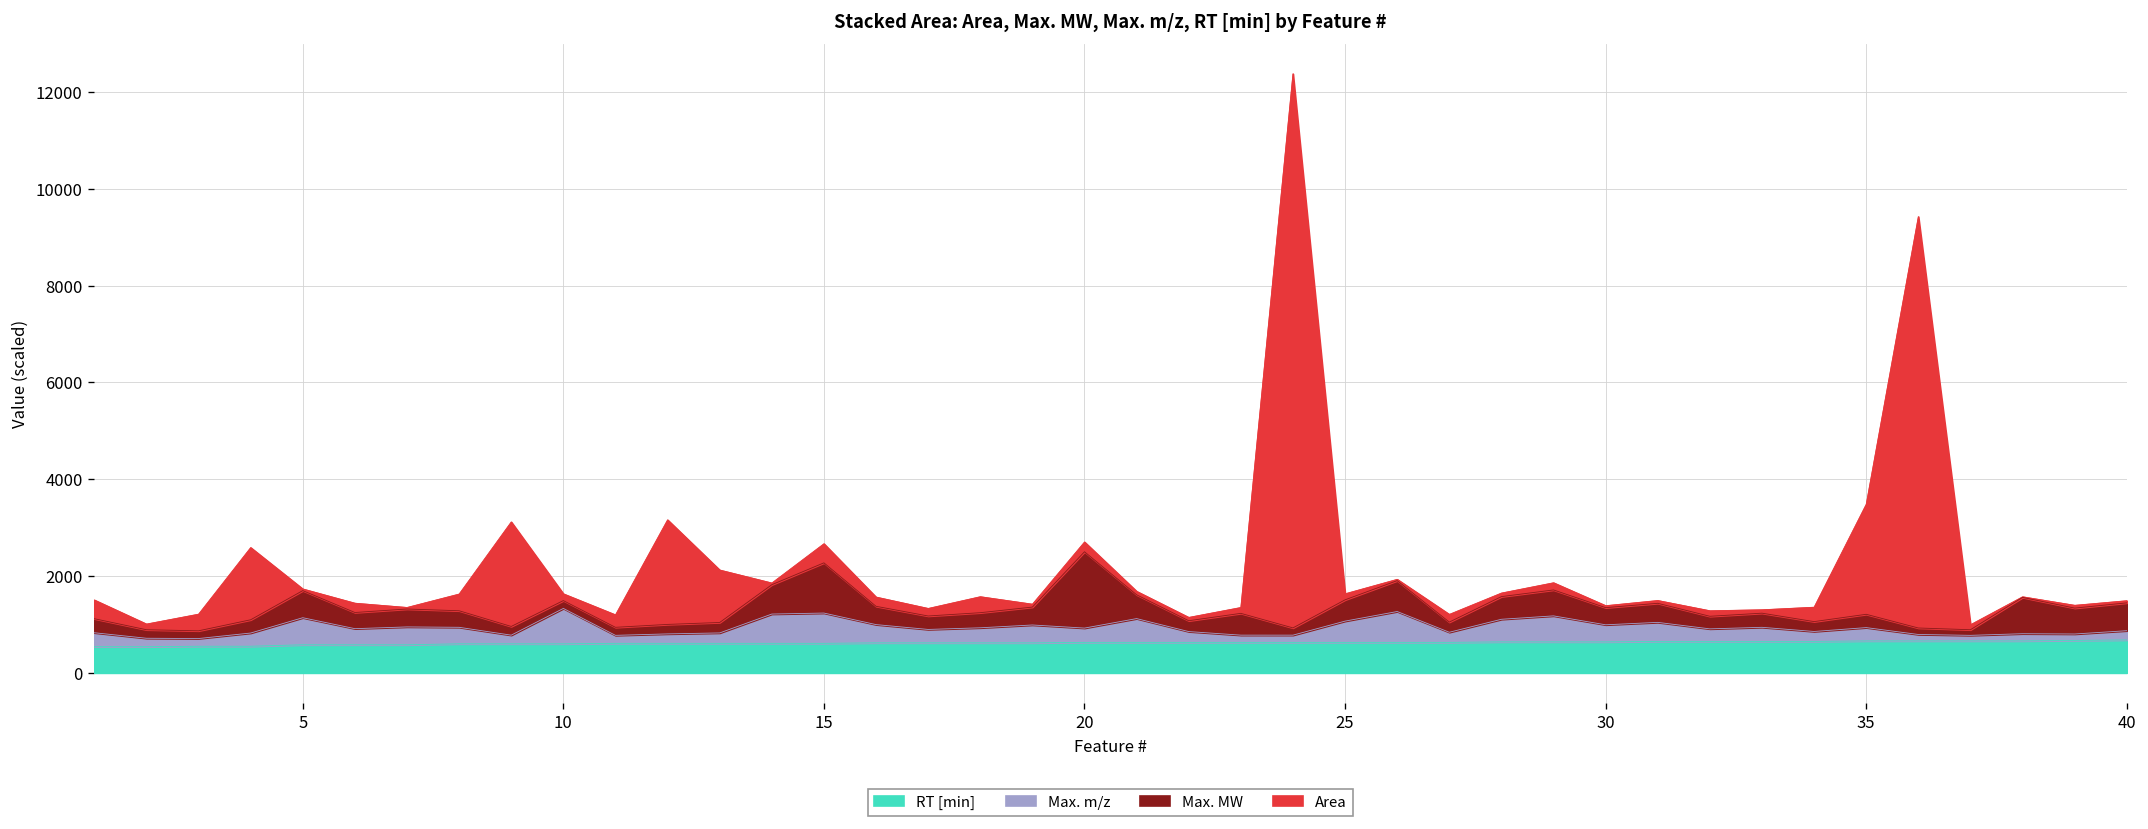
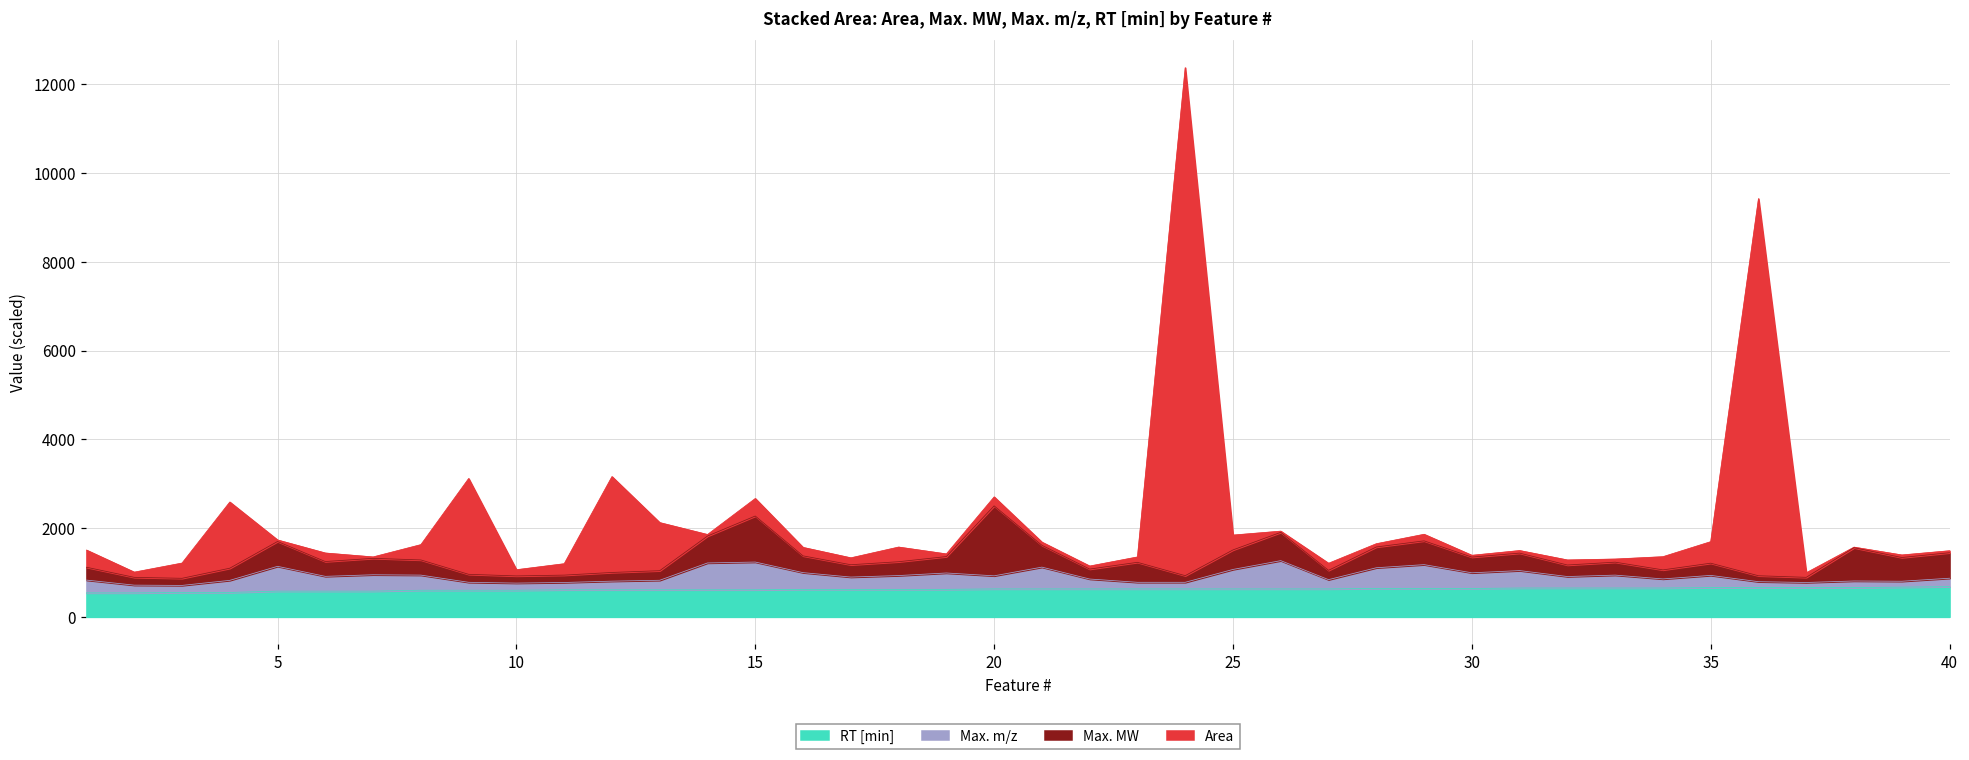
Max. m/z, 10: 700 -> 200
Area, 25: 100 -> 300
Area, 35: 2300 -> 500
